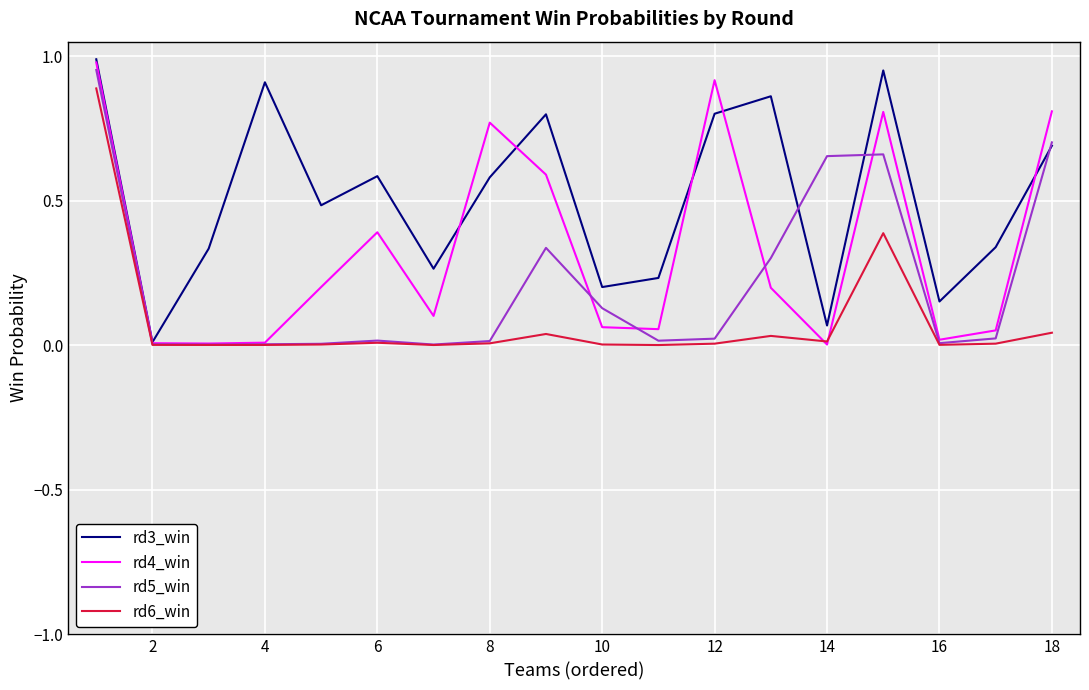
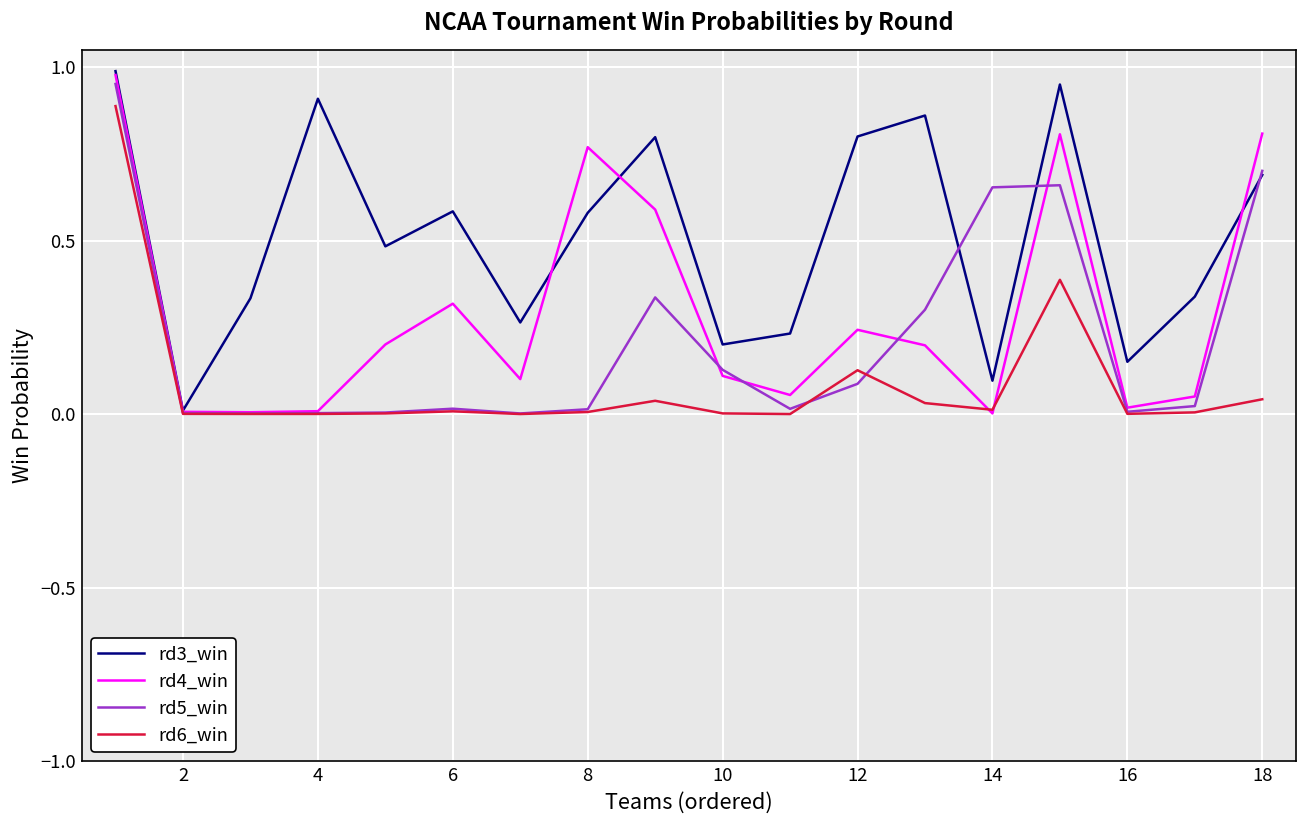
rd4_win, 6: 0.39 -> 0.32
rd4_win, 10: 0.06 -> 0.11
rd4_win, 12: 0.92 -> 0.24
rd5_win, 12: 0.02 -> 0.09
rd6_win, 12: 0.01 -> 0.13
rd3_win, 14: 0.07 -> 0.10
